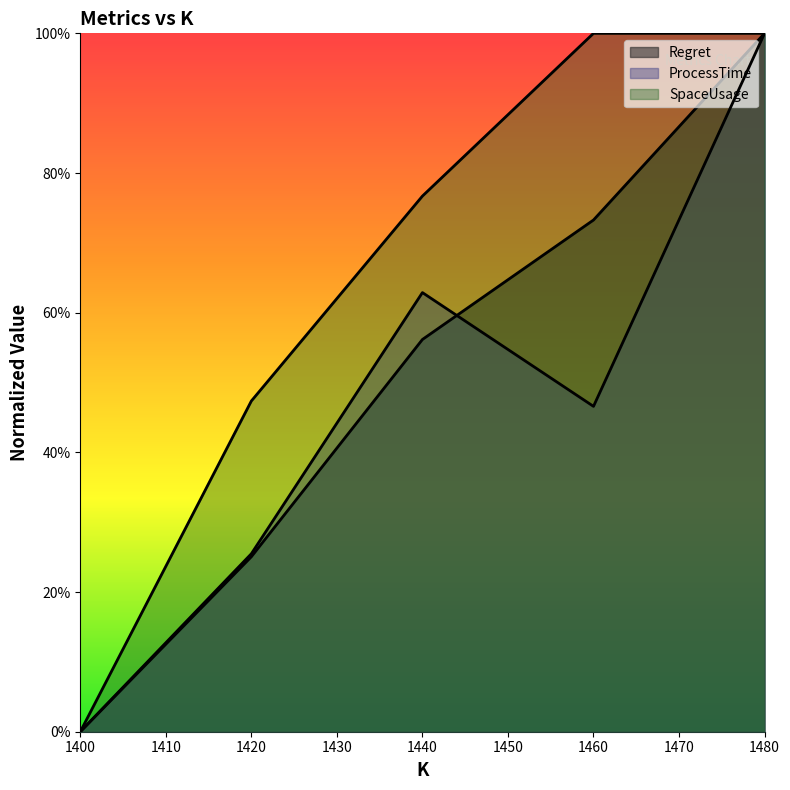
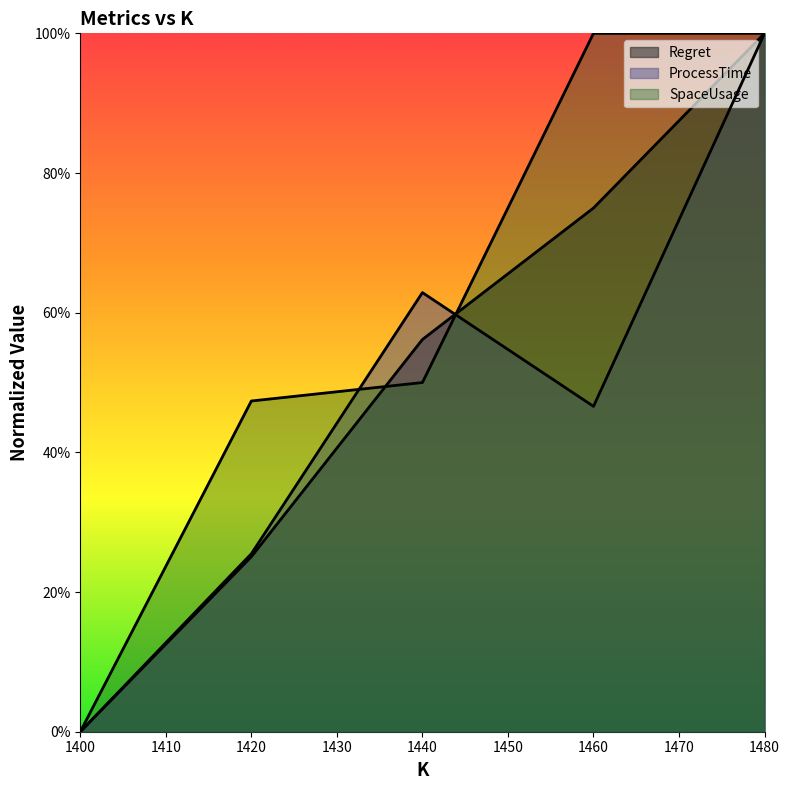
SpaceUsage, 1440: 77% -> 50%
Regret, 1460: 73% -> 75%
